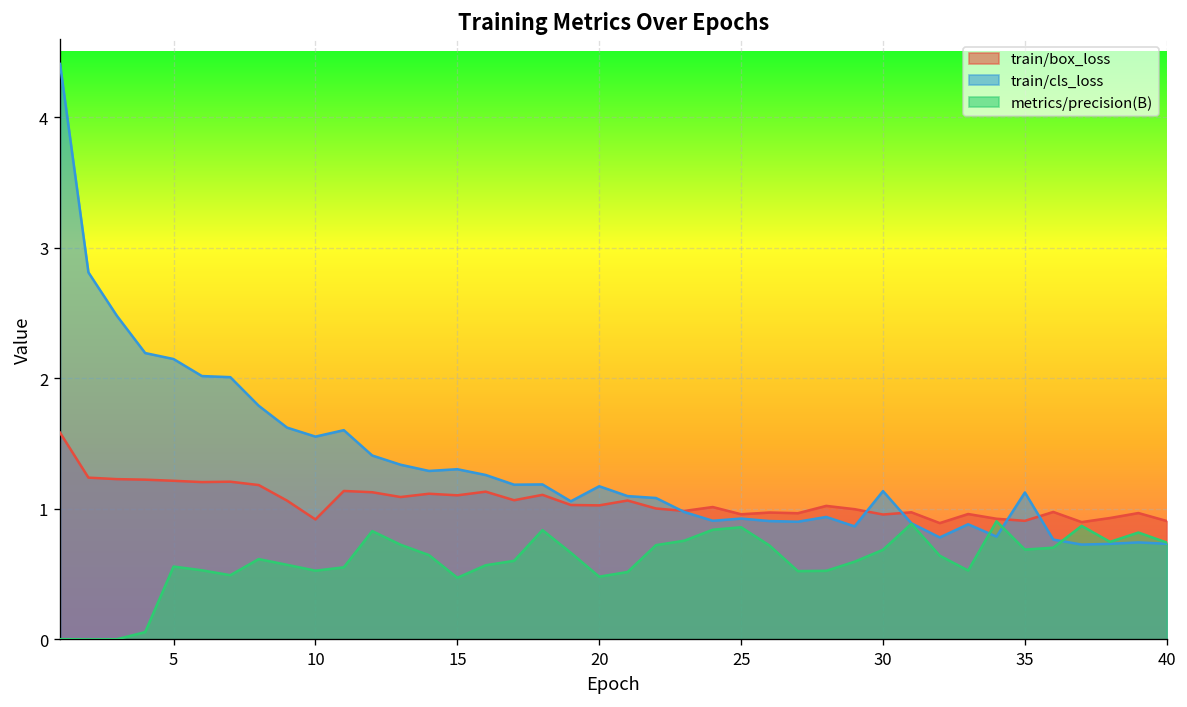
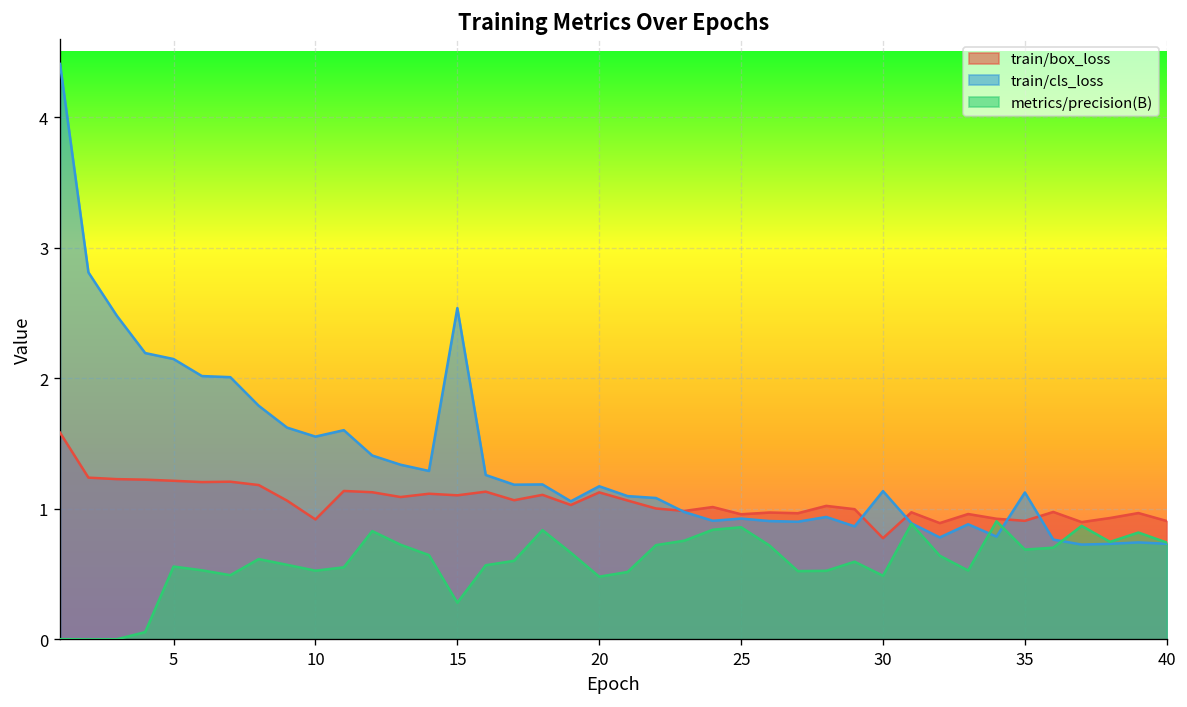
train/cls_loss, 15: 1.30 -> 2.54
metrics/precision(B), 15: 0.47 -> 0.28
train/box_loss, 20: 1.03 -> 1.13
train/box_loss, 30: 0.96 -> 0.78
metrics/precision(B), 30: 0.69 -> 0.49
